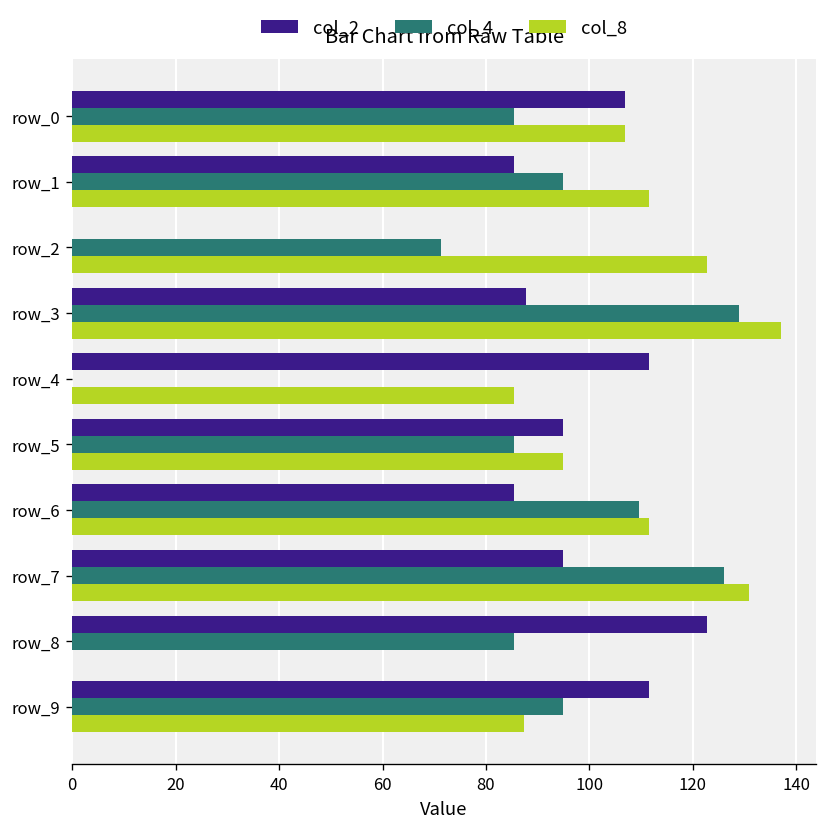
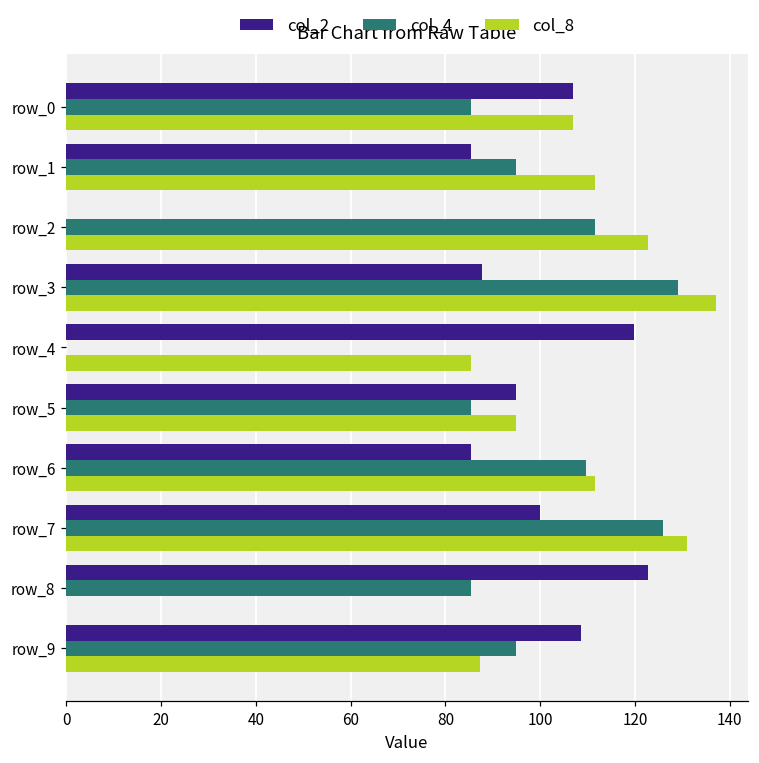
col_4, row_2: 71 -> 112
col_2, row_4: 112 -> 120
col_2, row_7: 95 -> 100
col_2, row_9: 112 -> 109
